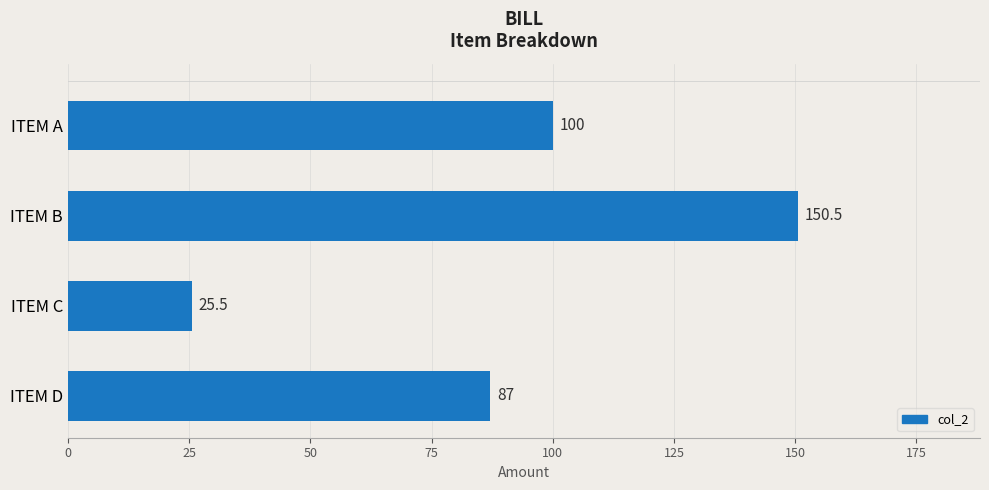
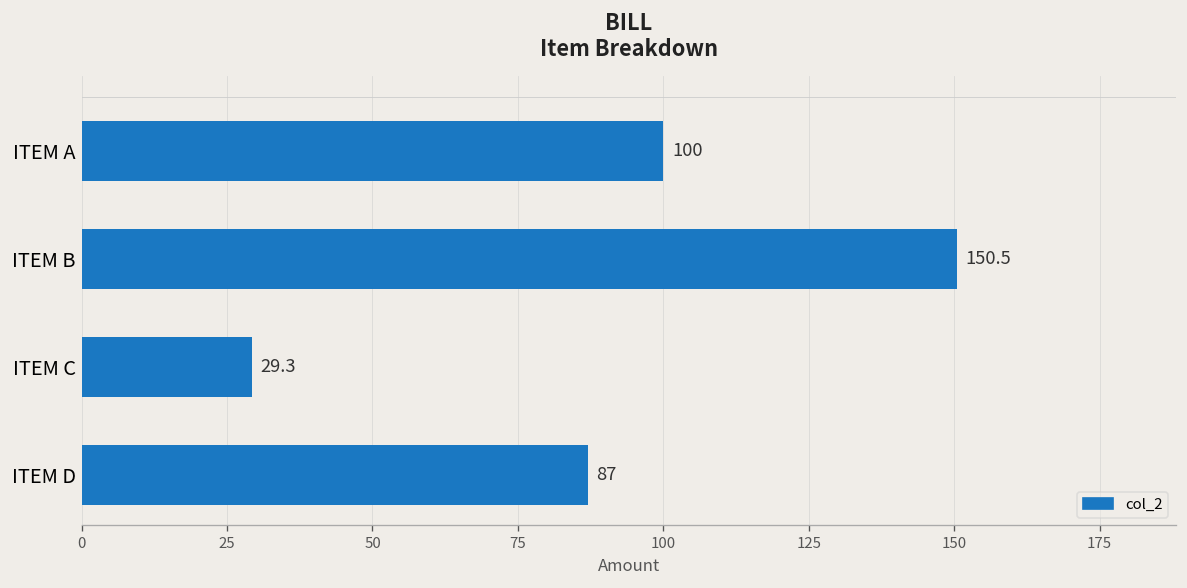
ITEM C: 25.5 -> 29.3
